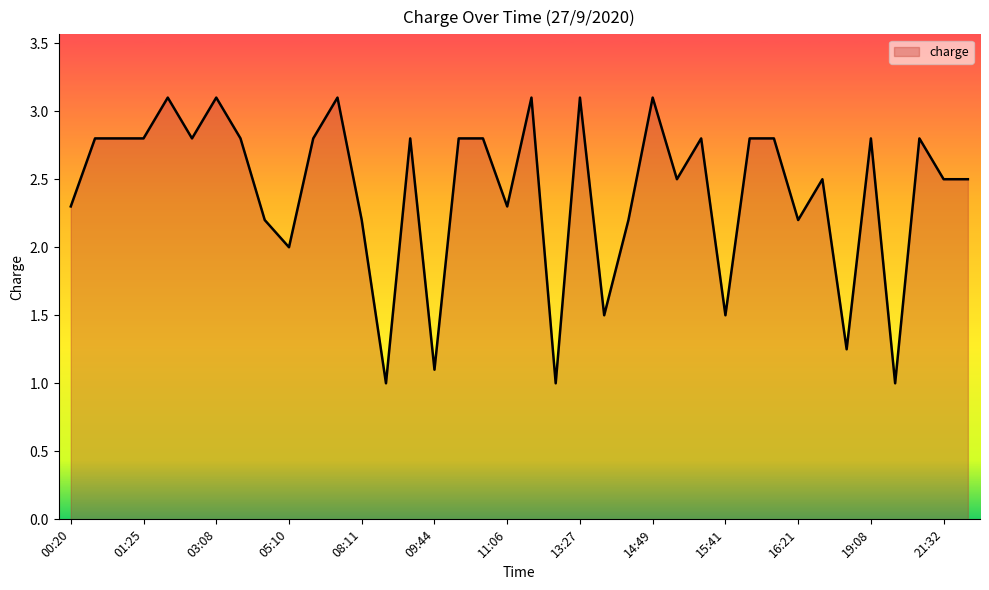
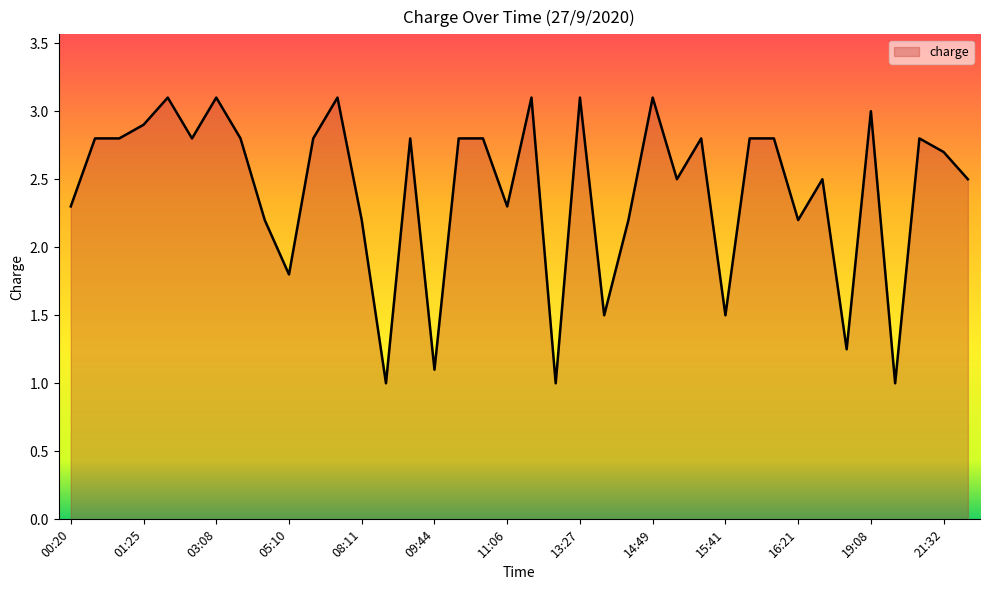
01:25: 2.8 -> 2.9
05:10: 2.0 -> 1.8
19:08: 2.8 -> 3.0
21:32: 2.5 -> 2.7
